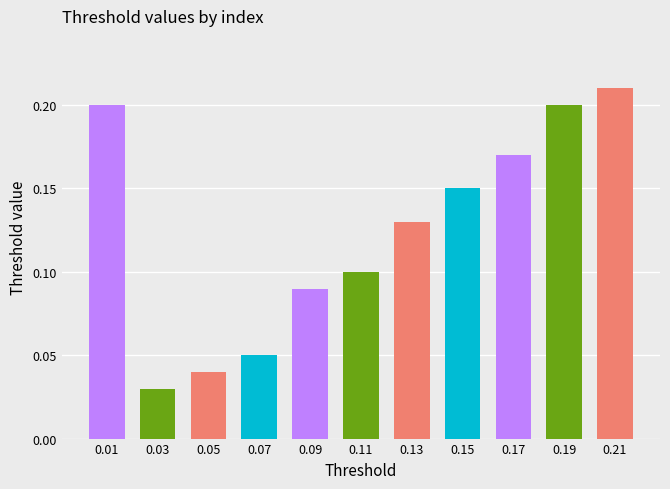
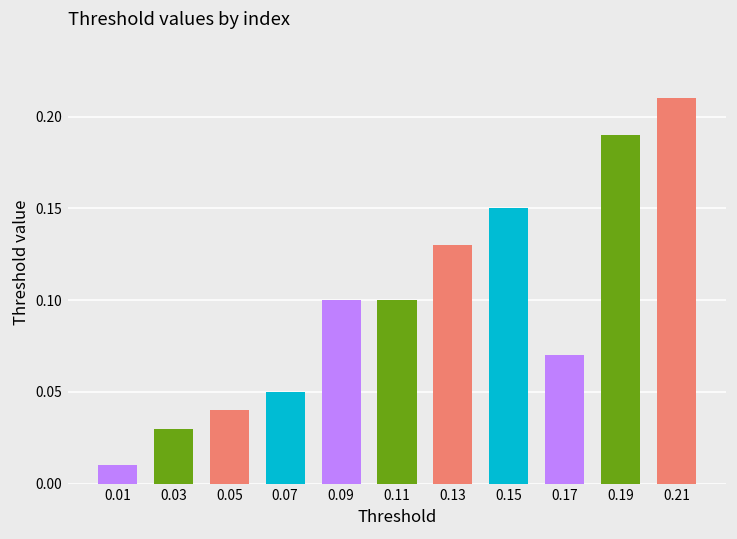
0.01: 0.20 -> 0.01
0.09: 0.09 -> 0.10
0.17: 0.17 -> 0.07
0.19: 0.20 -> 0.19
